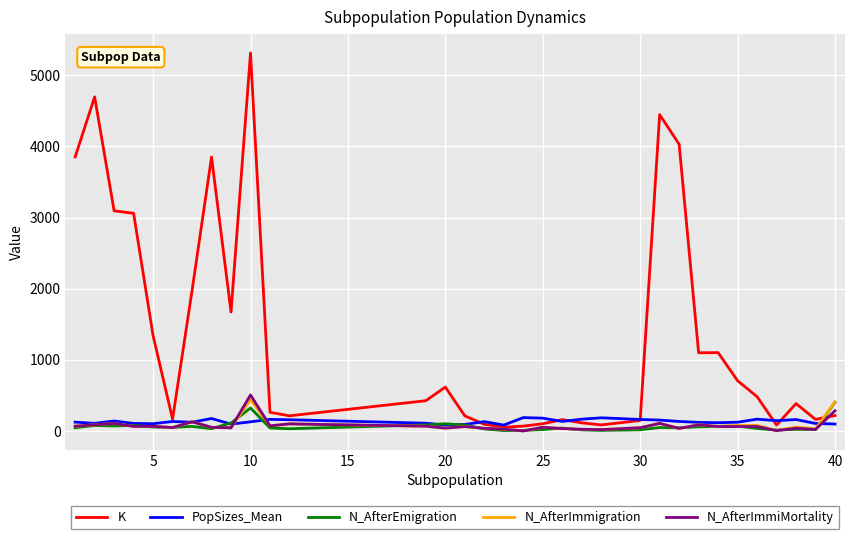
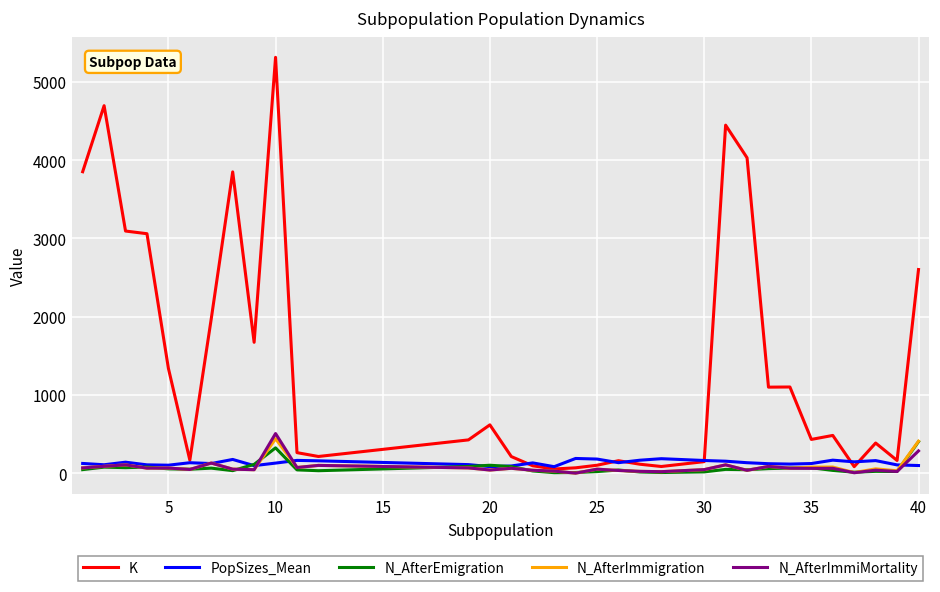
K, 35: 700 -> 400
K, 40: 200 -> 2600
